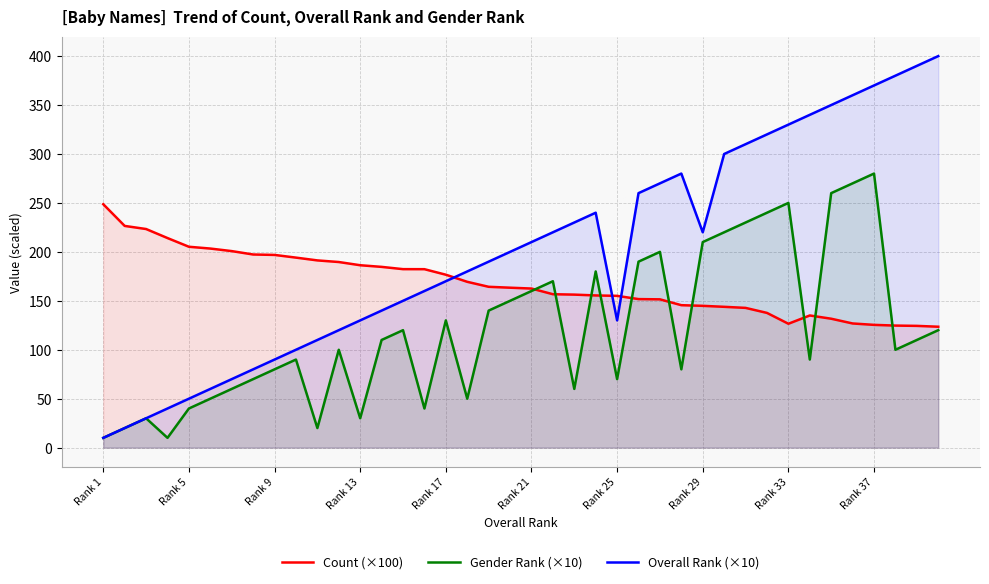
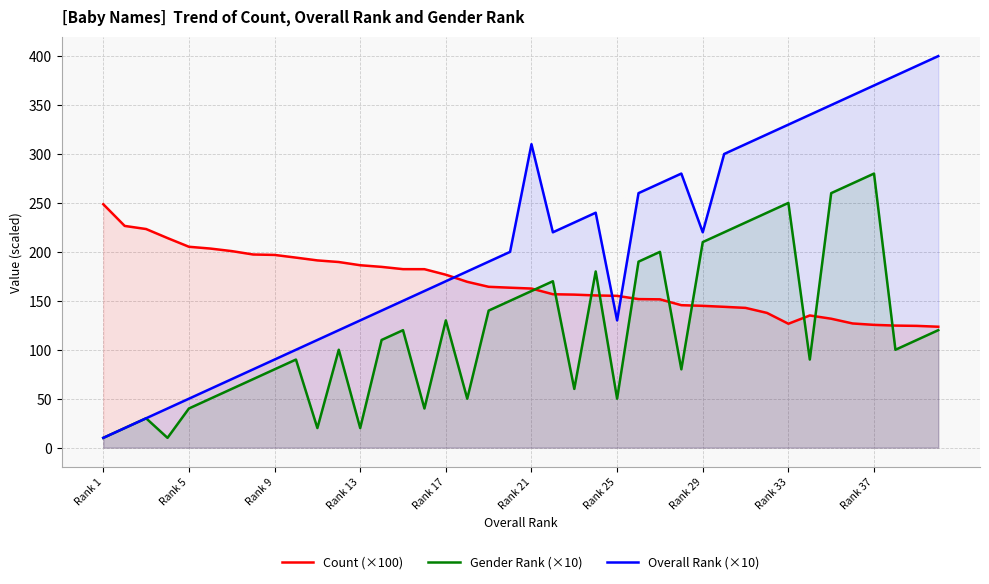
Gender Rank (×10), Rank 13: 30 -> 20
Overall Rank (×10), Rank 21: 210 -> 310
Gender Rank (×10), Rank 25: 70 -> 50
